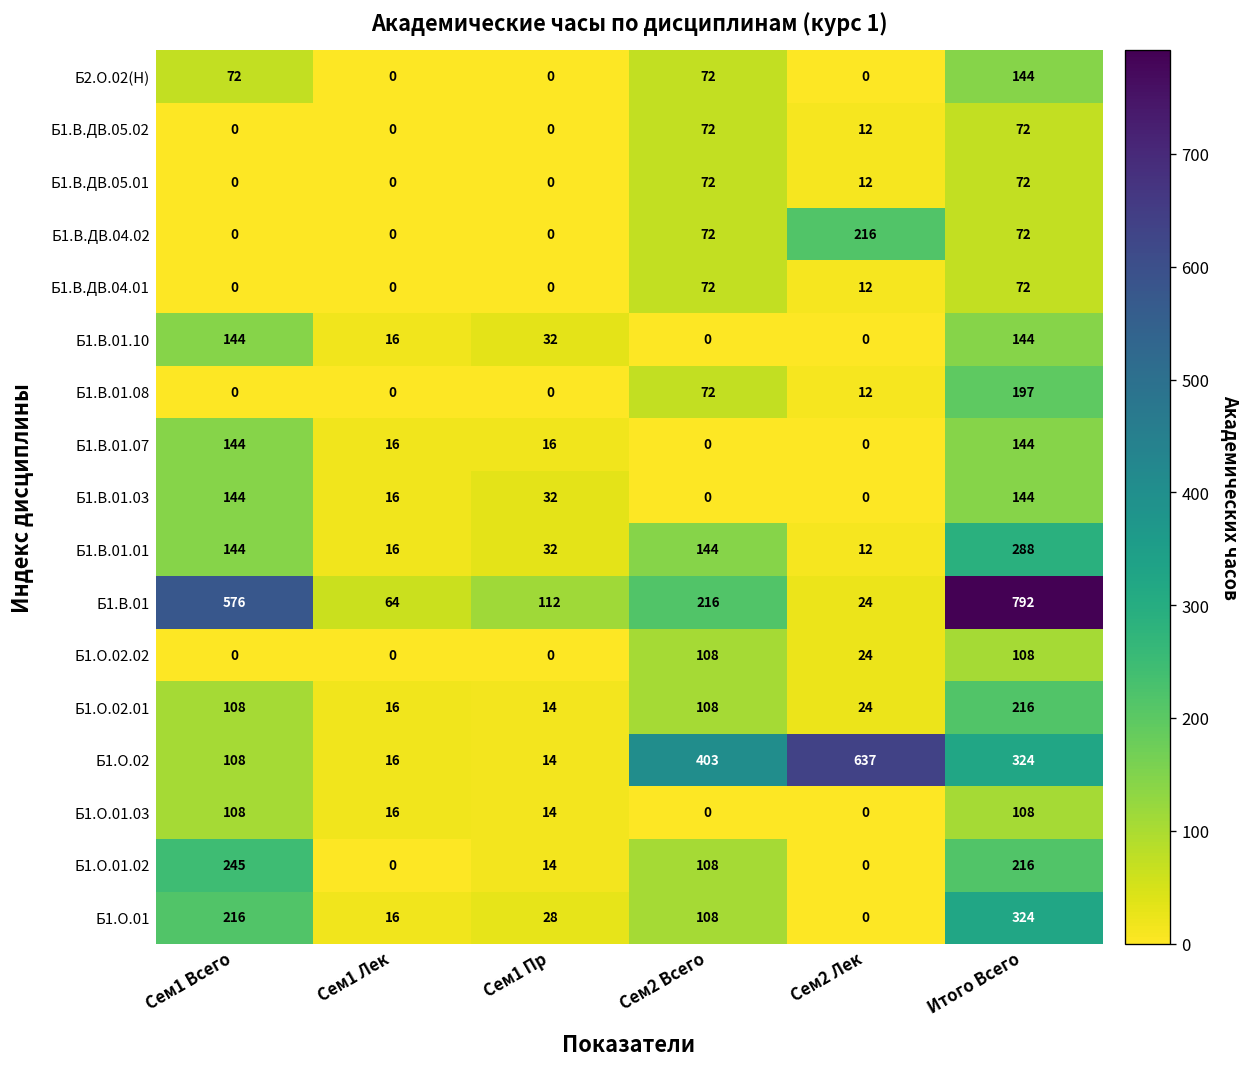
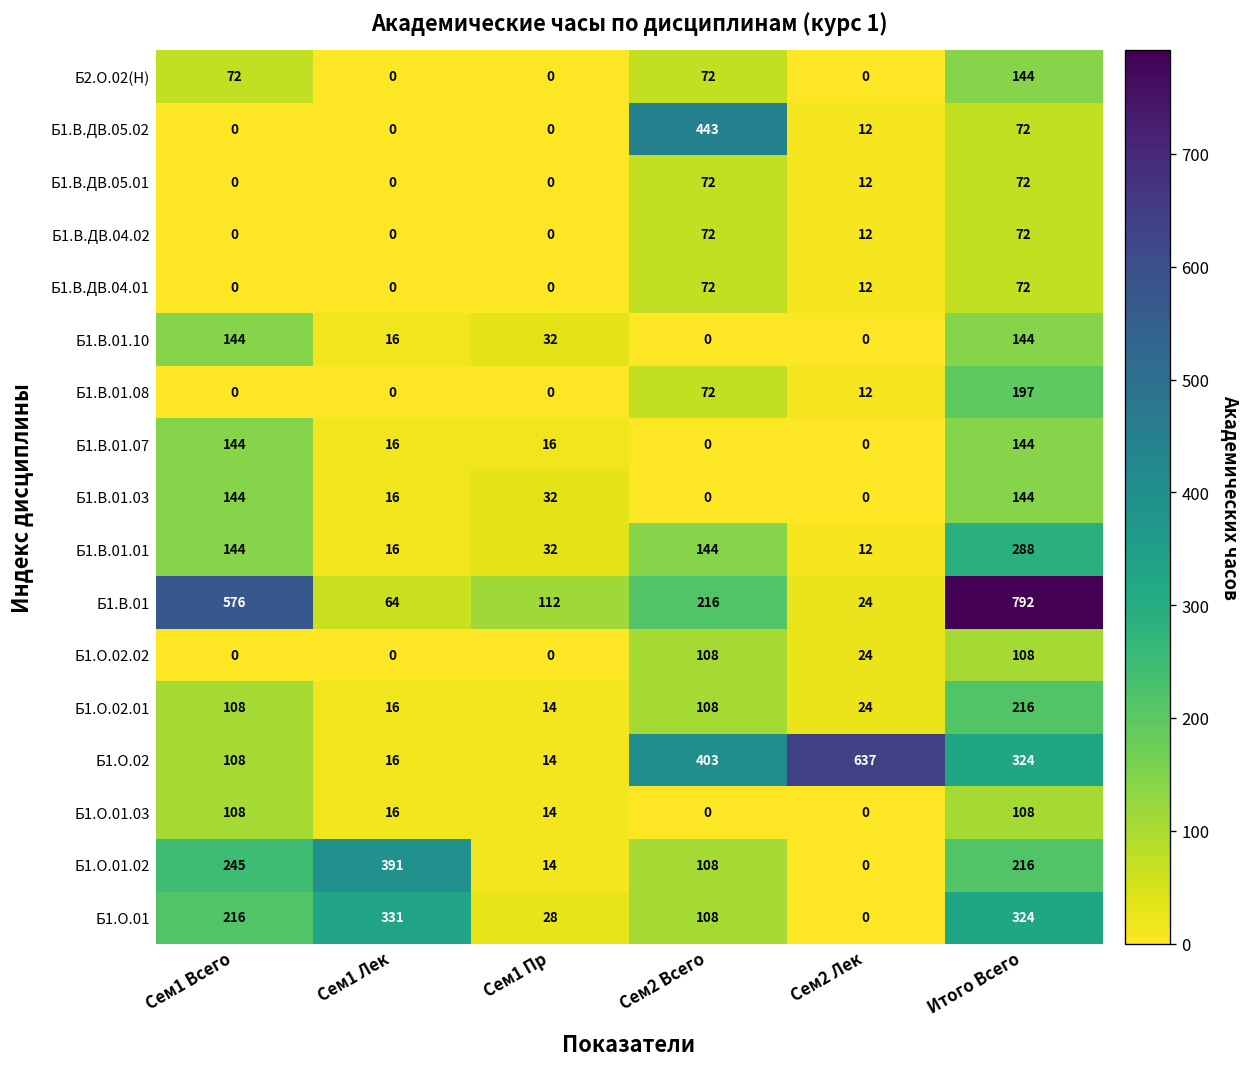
Б1.В.ДВ.05.02, Сем2 Всего: 72 -> 443
Б1.В.ДВ.04.02, Сем2 Лек: 216 -> 12
Б1.О.01.02, Сем1 Лек: 0 -> 391
Б1.О.01, Сем1 Лек: 16 -> 331
